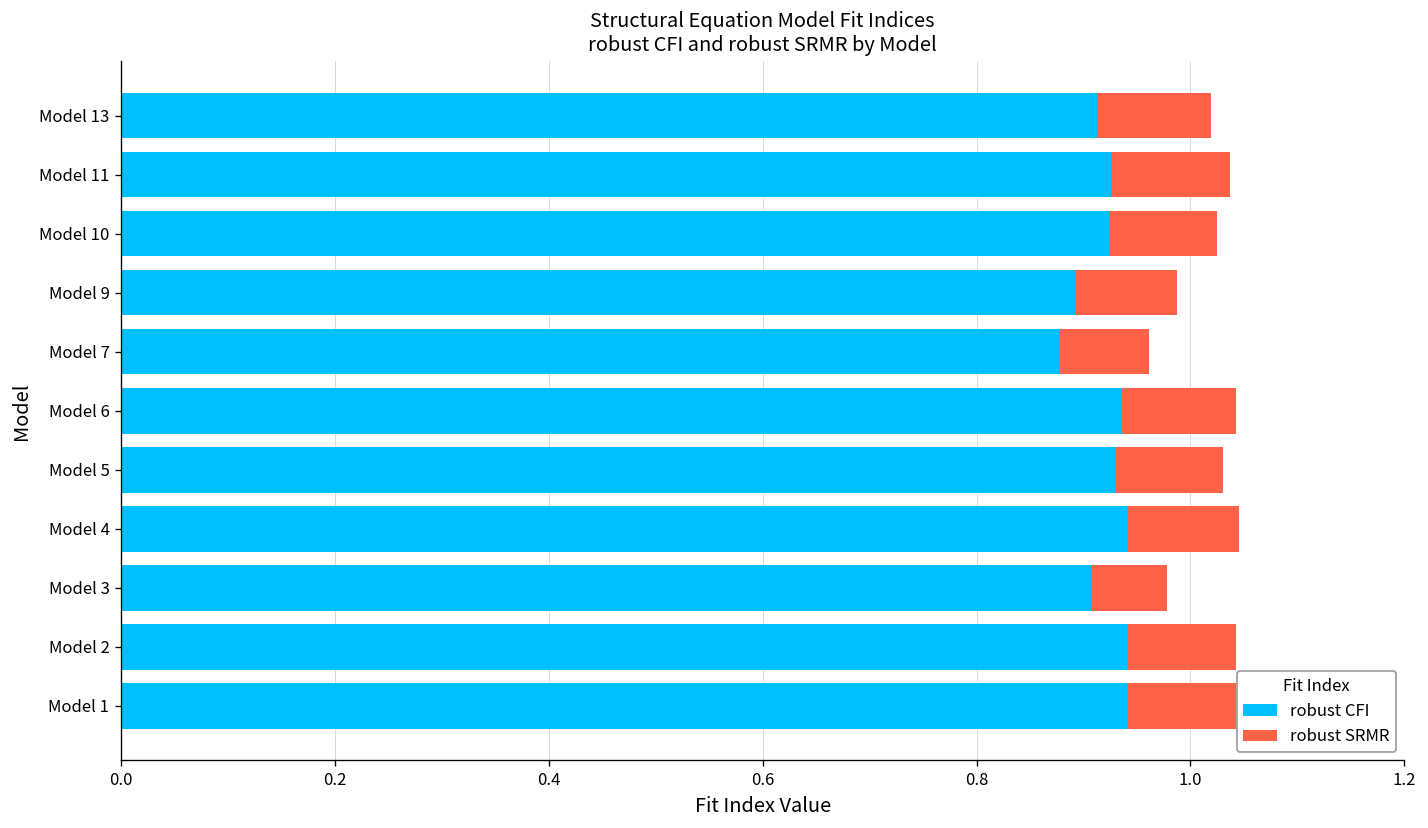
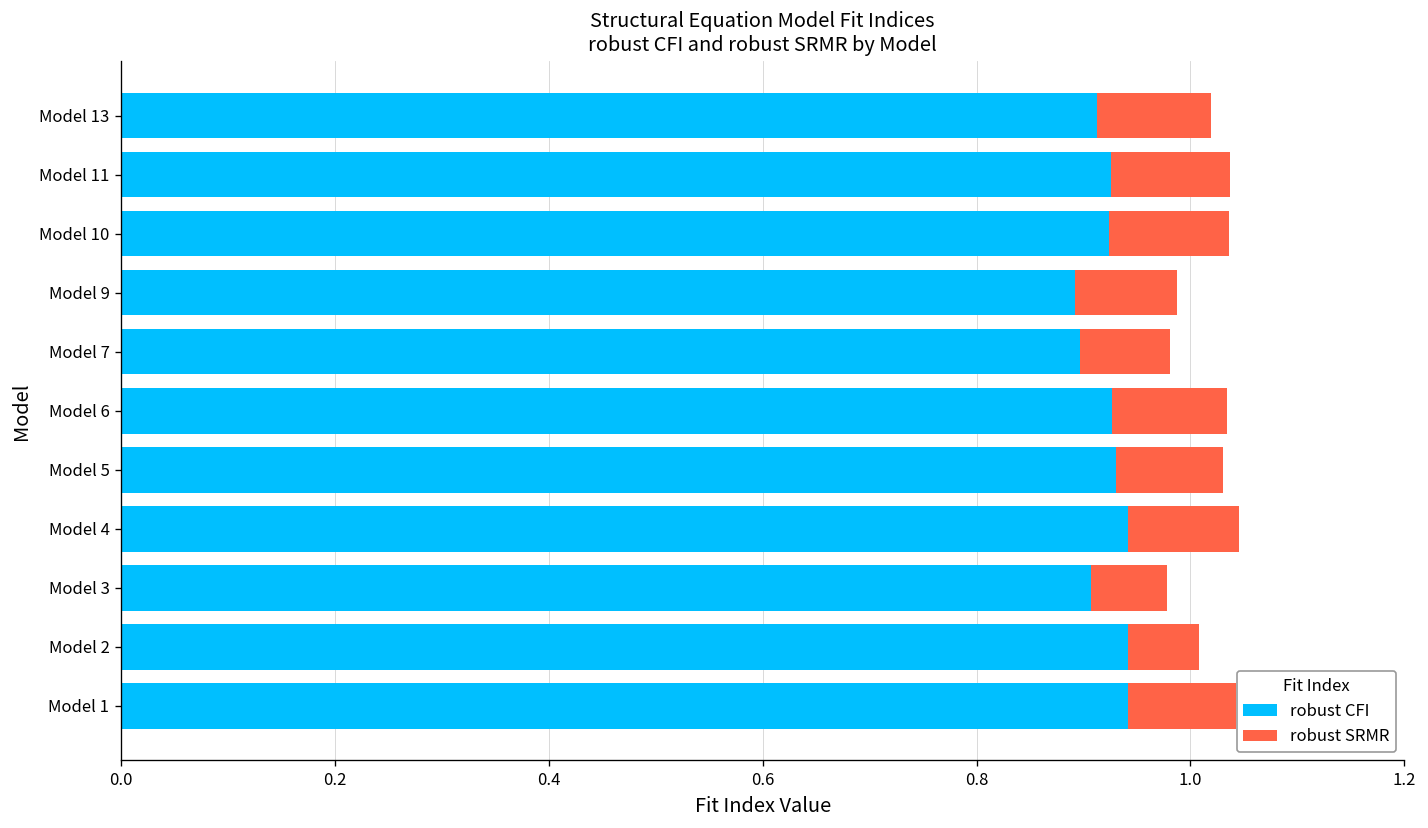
robust SRMR, Model 10: 0.10 -> 0.11
robust CFI, Model 7: 0.88 -> 0.90
robust CFI, Model 6: 0.94 -> 0.93
robust SRMR, Model 2: 0.10 -> 0.07
